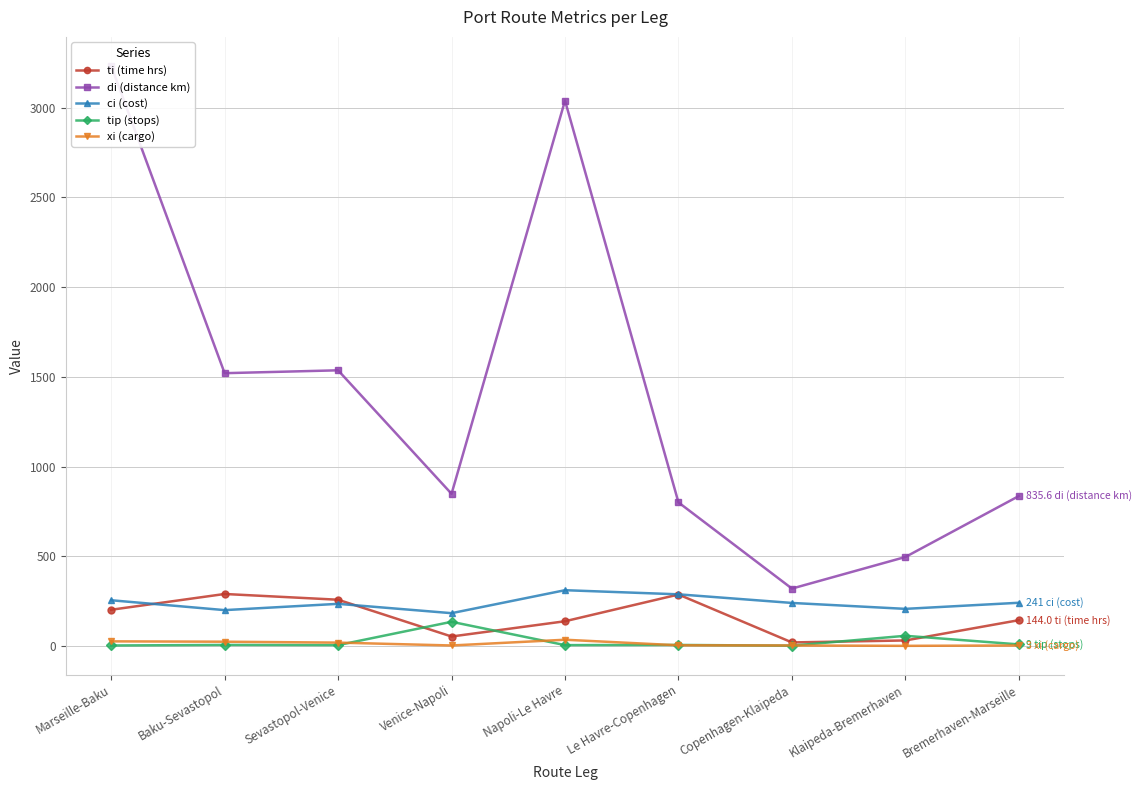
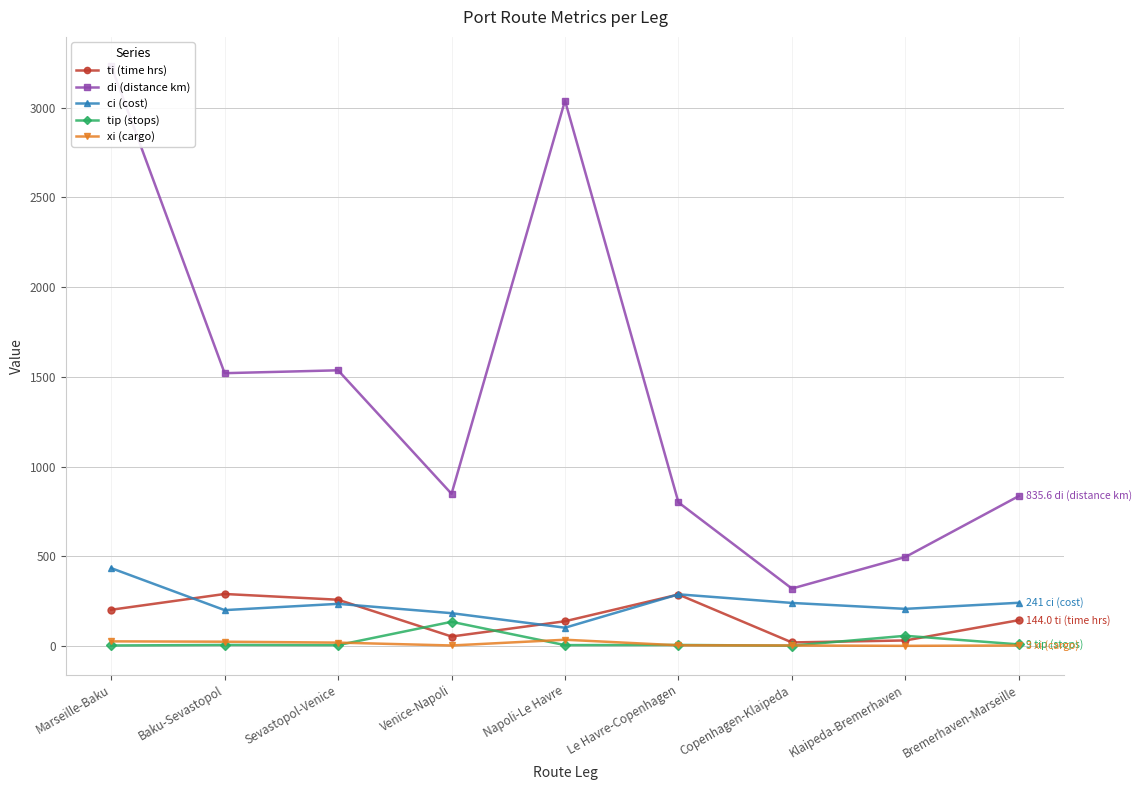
ci (cost), Marseille-Baku: 260 -> 430
ci (cost), Napoli-Le Havre: 310 -> 100
